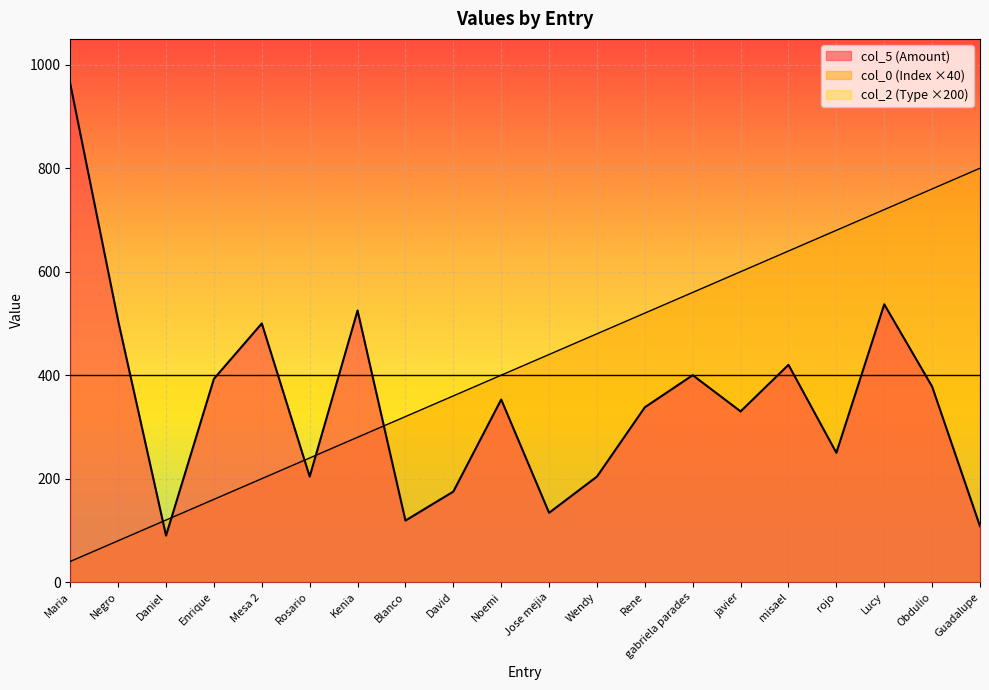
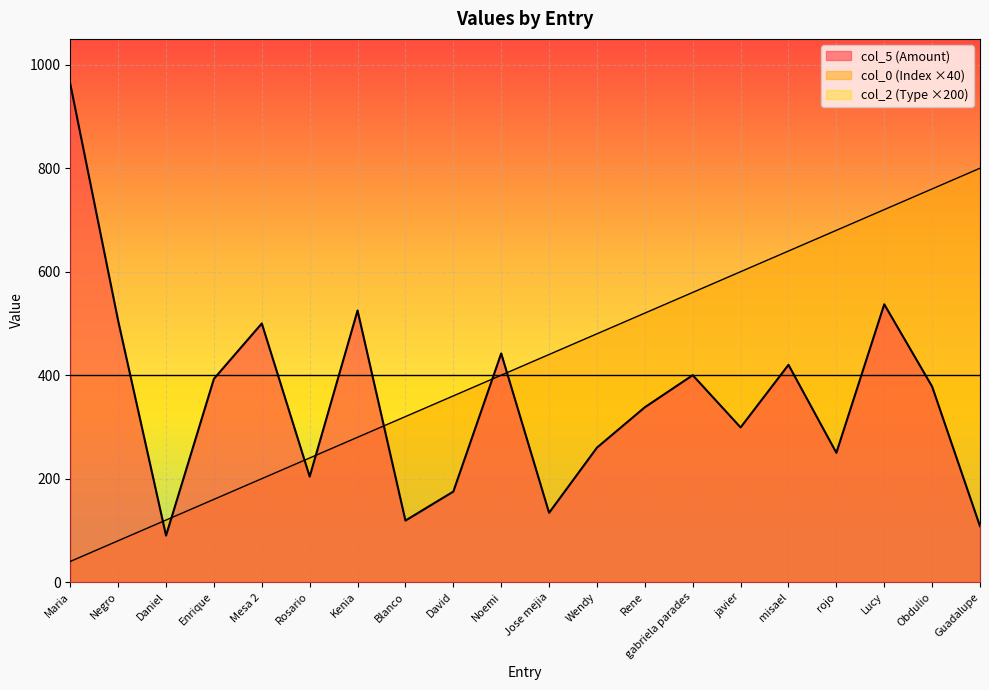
col_5 (Amount), Noemi: 350 -> 440
col_5 (Amount), Wendy: 200 -> 260
col_5 (Amount), javier: 330 -> 300
